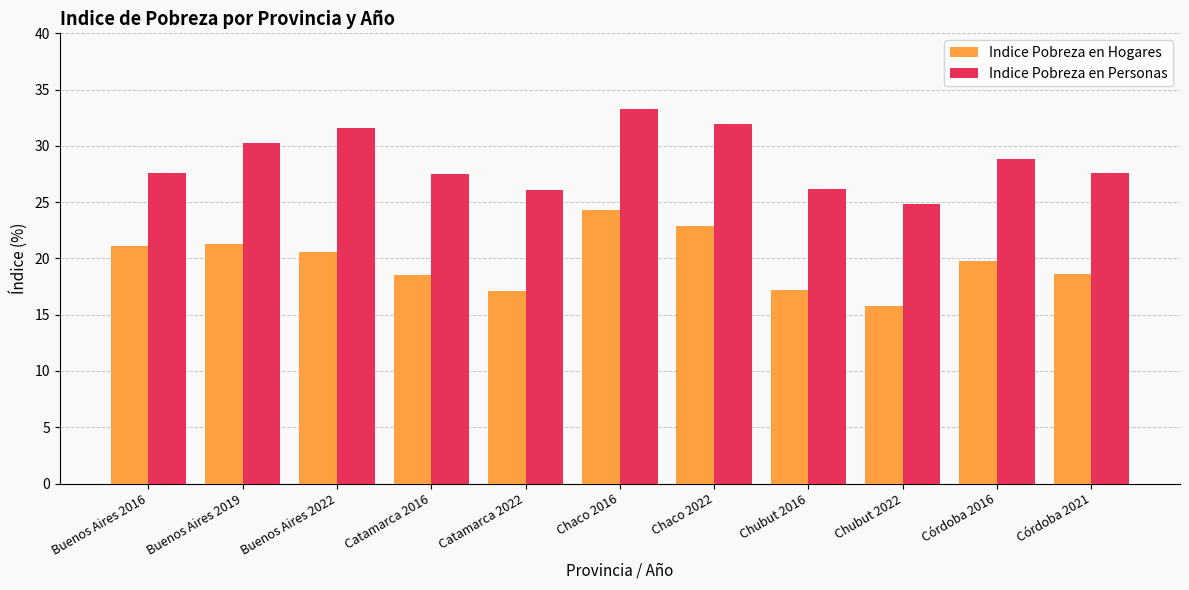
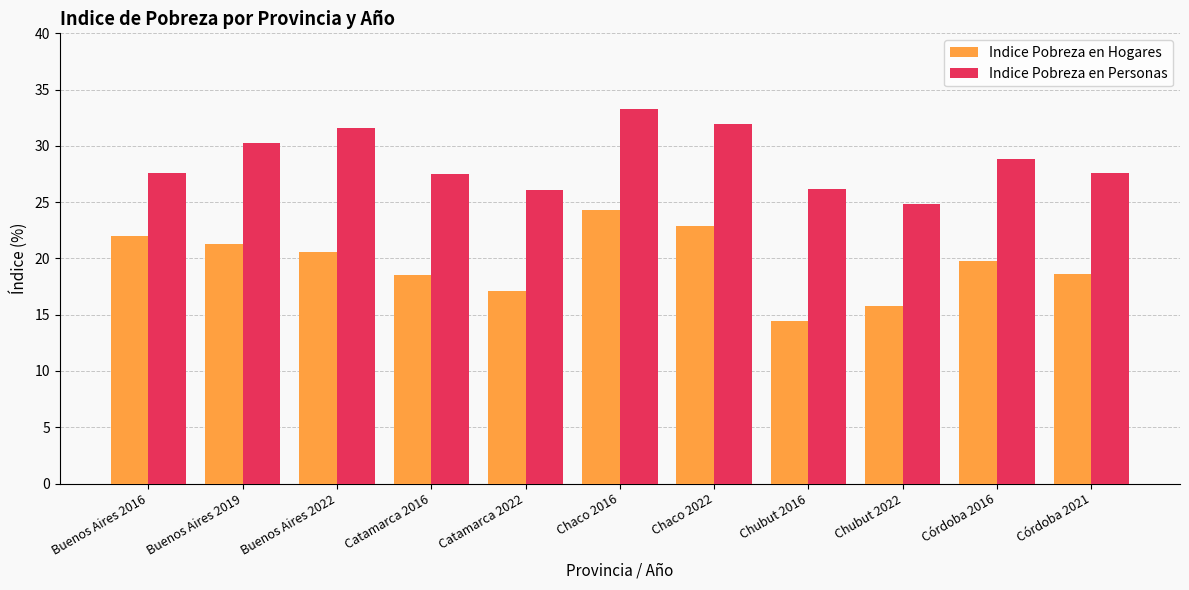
Indice Pobreza en Hogares, Buenos Aires 2016: 21.1 -> 22.0
Indice Pobreza en Hogares, Chubut 2016: 17.2 -> 14.4
